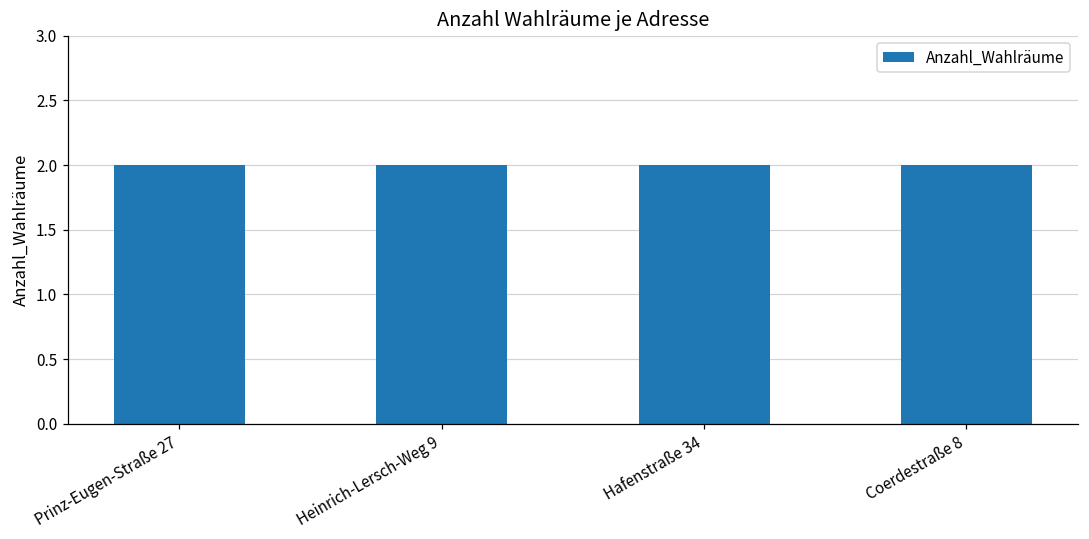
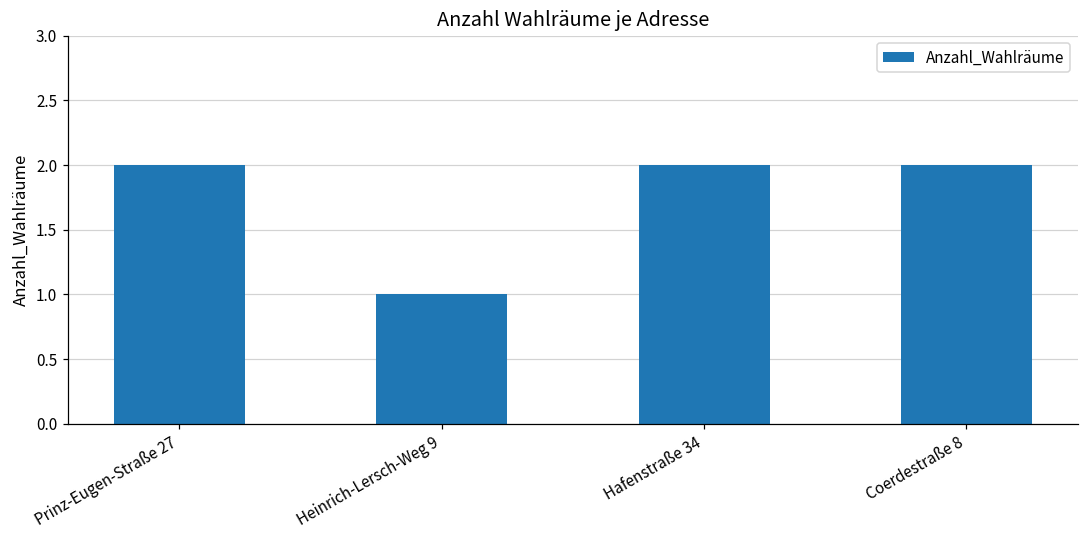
Heinrich-Lersch-Weg 9: 2 -> 1
